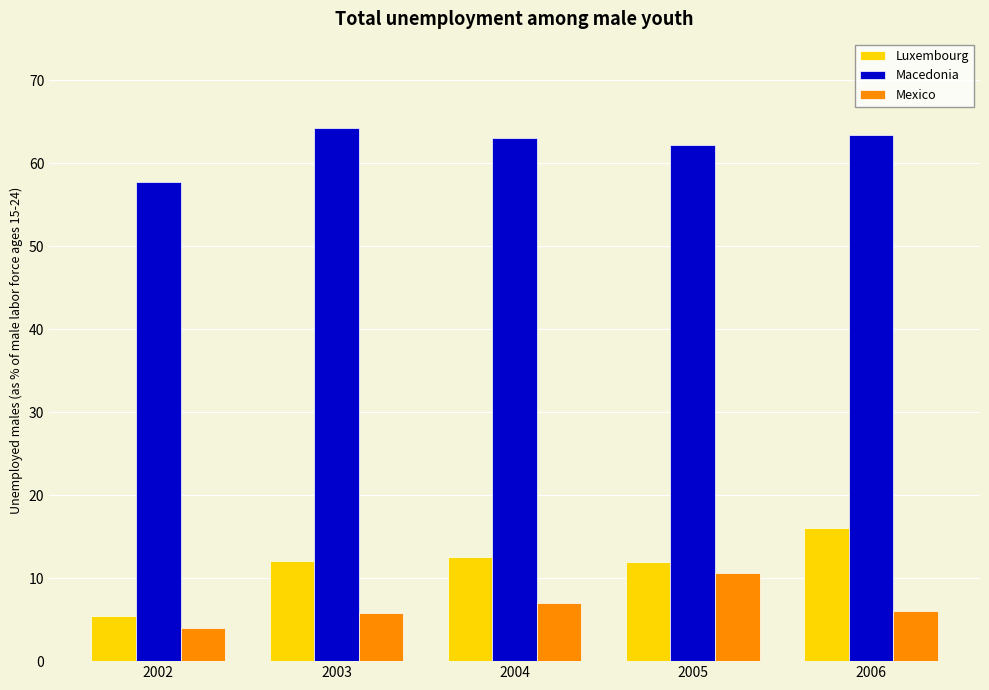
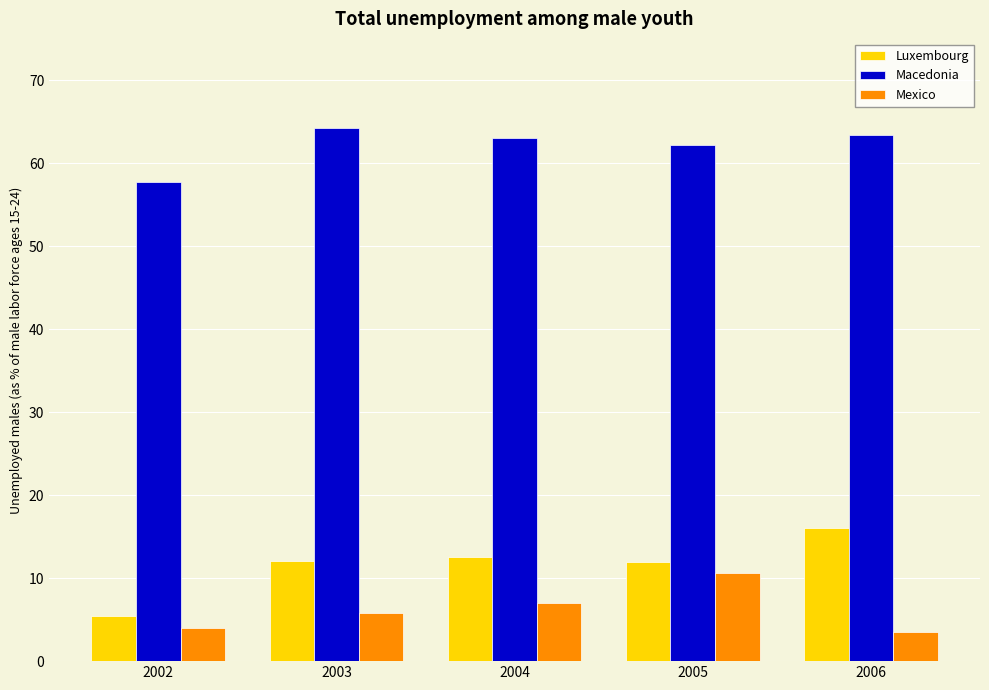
Mexico, 2006: 6 -> 4
